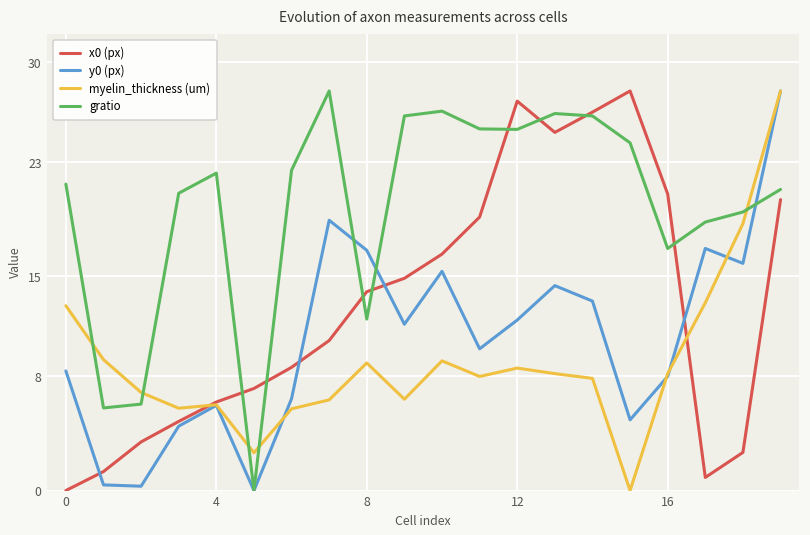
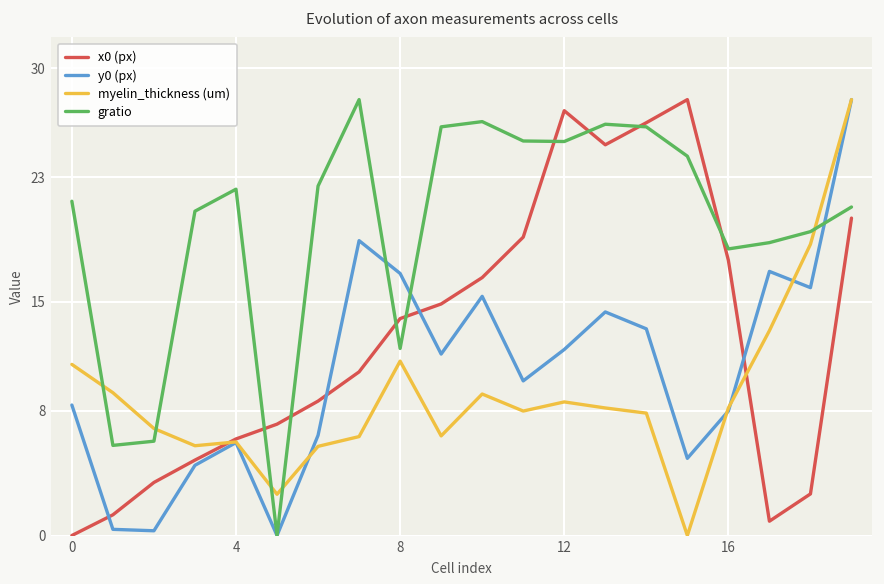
myelin_thickness (um), 0: 13.0 -> 11.0
myelin_thickness (um), 8: 8.9 -> 11.2
x0 (px), 16: 20.8 -> 17.7
gratio, 16: 17.0 -> 18.4
